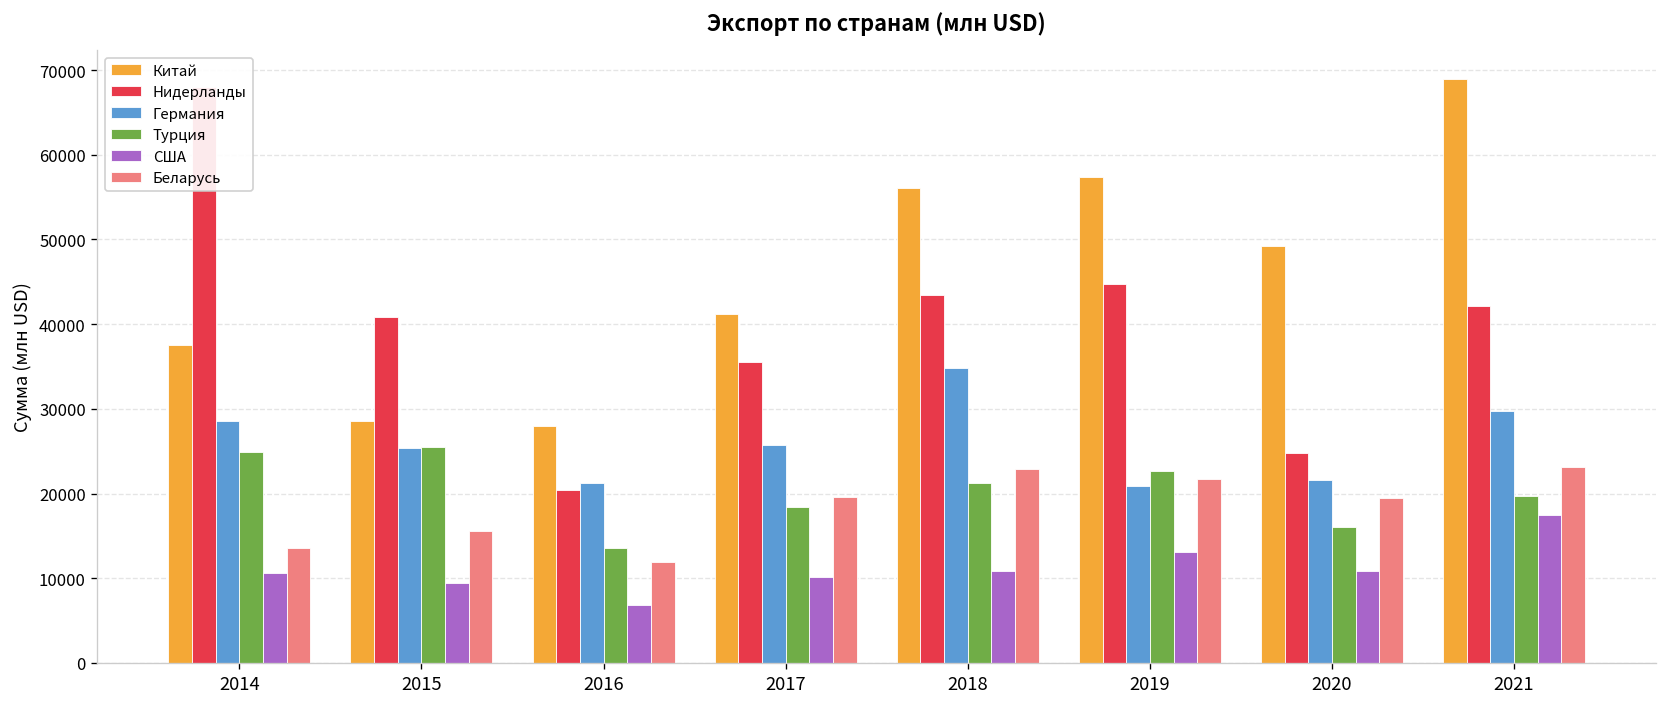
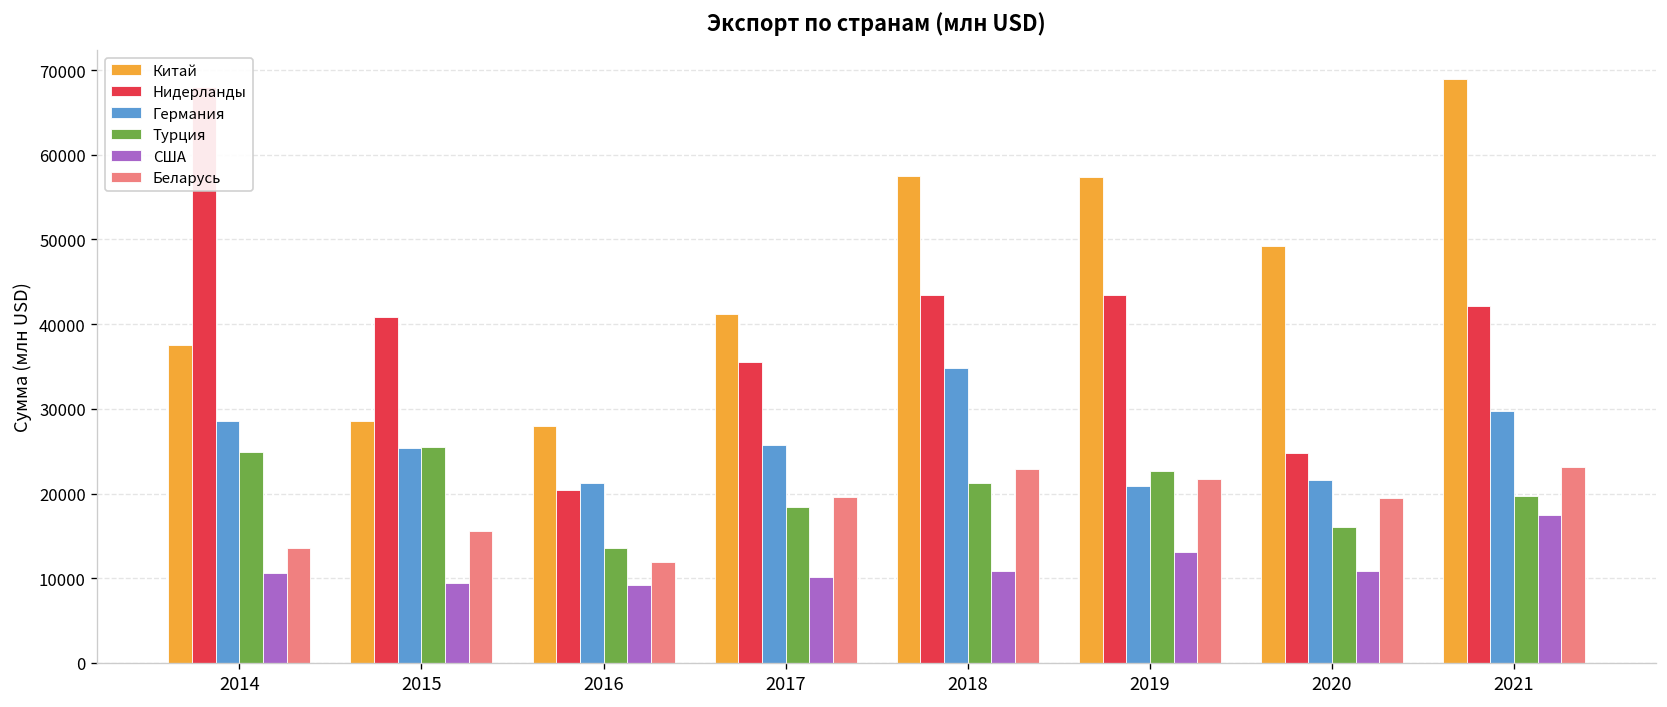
США, 2016: 7000 -> 9000
Китaй, 2018: 56000 -> 58000
Нидерлaнды, 2019: 45000 -> 43000
